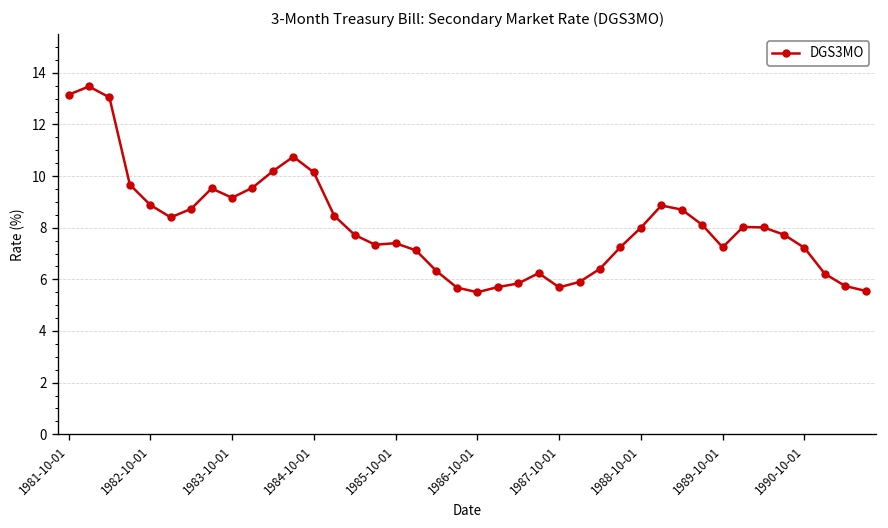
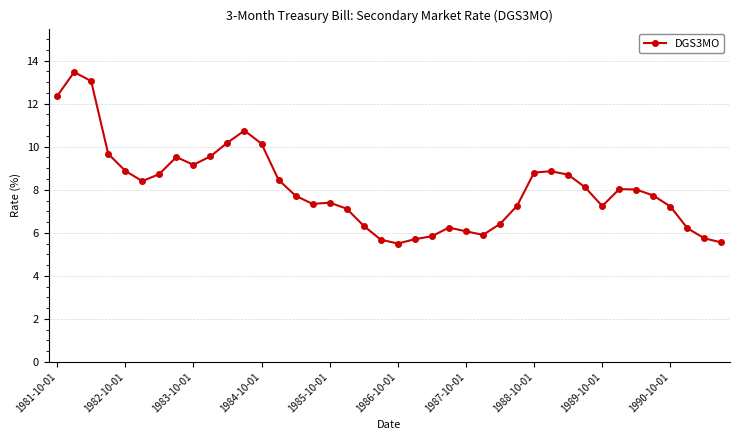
1981-10-01: 13.2 -> 12.4
1987-10-01: 5.7 -> 6.1
1988-10-01: 8.0 -> 8.8
